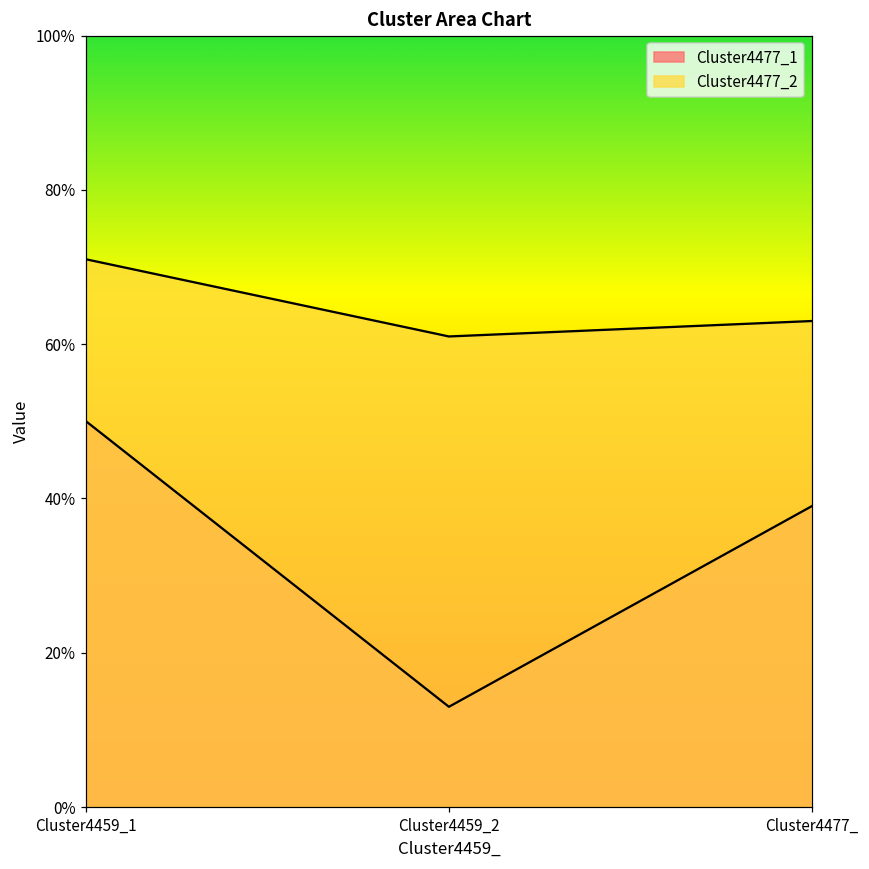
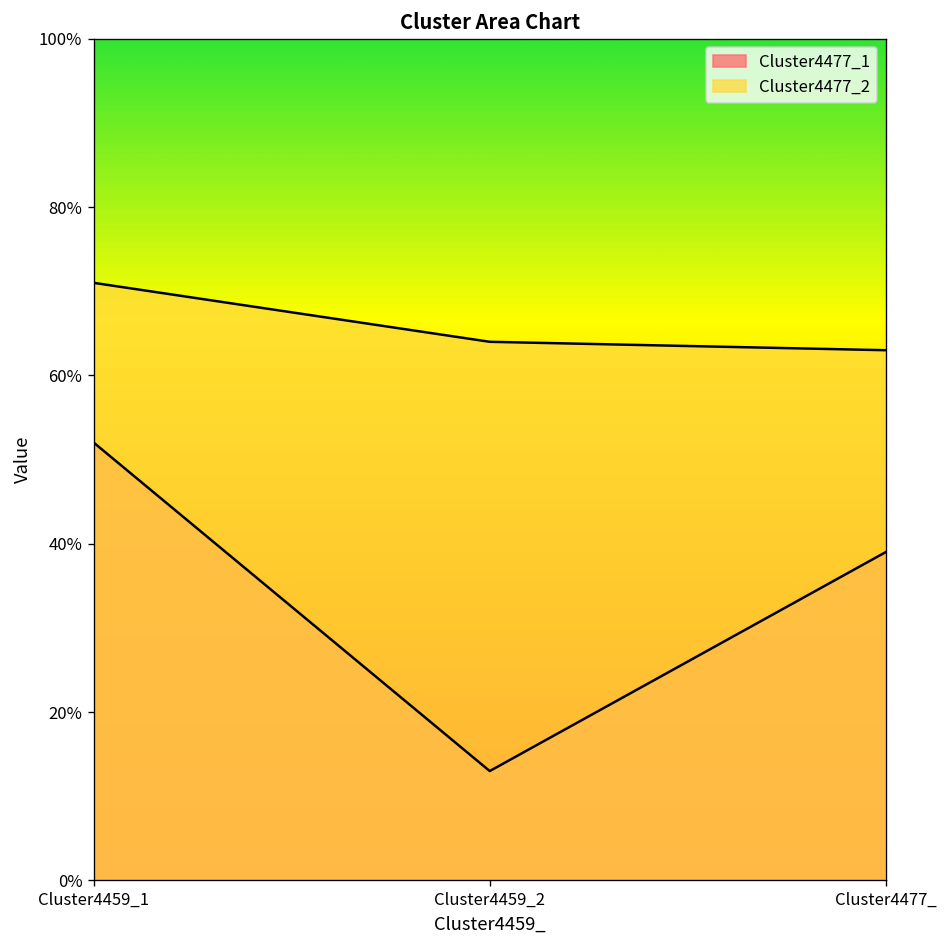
Cluster4477_1, Cluster4459_1: 50% -> 52%
Cluster4477_2, Cluster4459_2: 61% -> 64%
